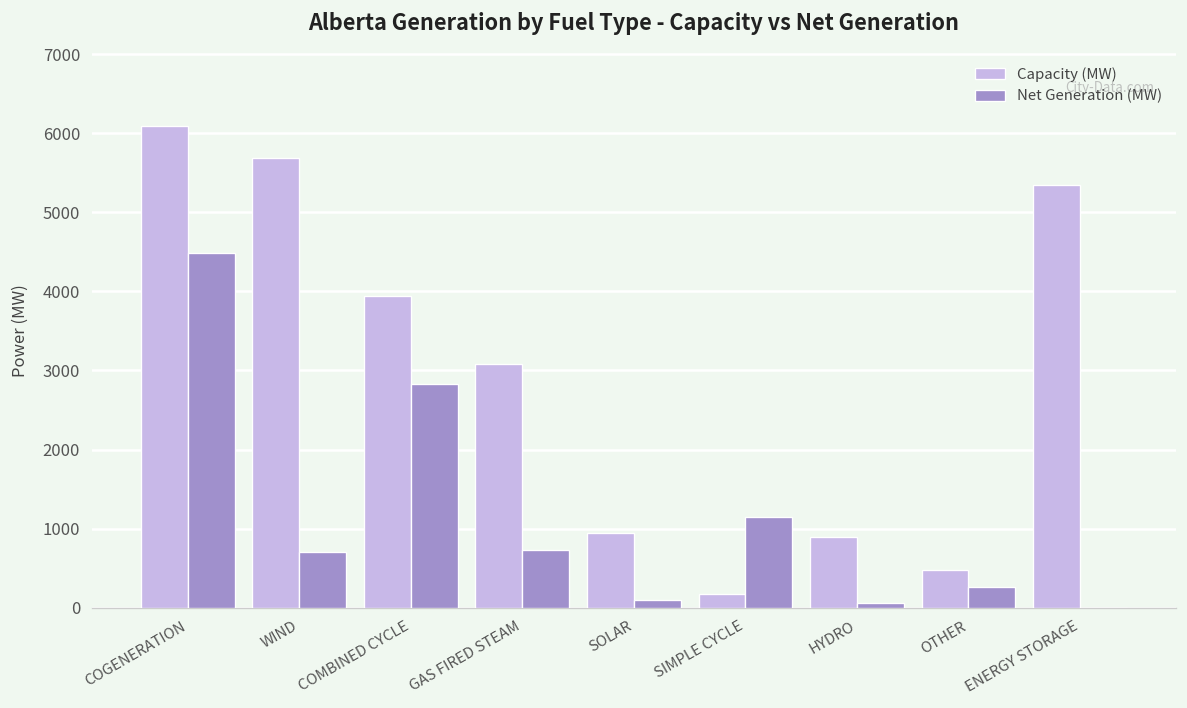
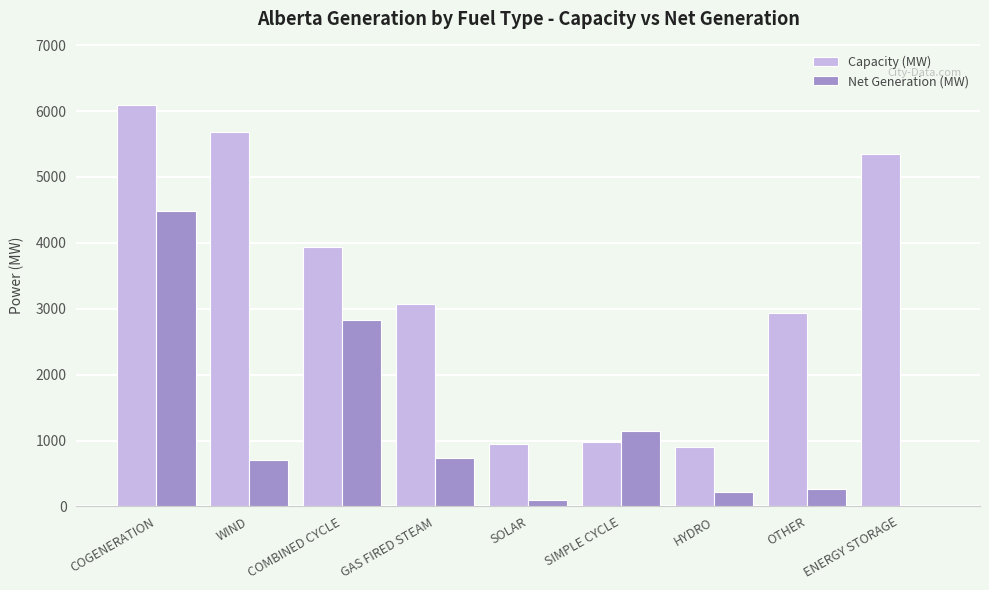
Capacity (MW), SIMPLE CYCLE: 200 -> 1000
Net Generation (MW), HYDRO: 100 -> 200
Capacity (MW), OTHER: 500 -> 2900
